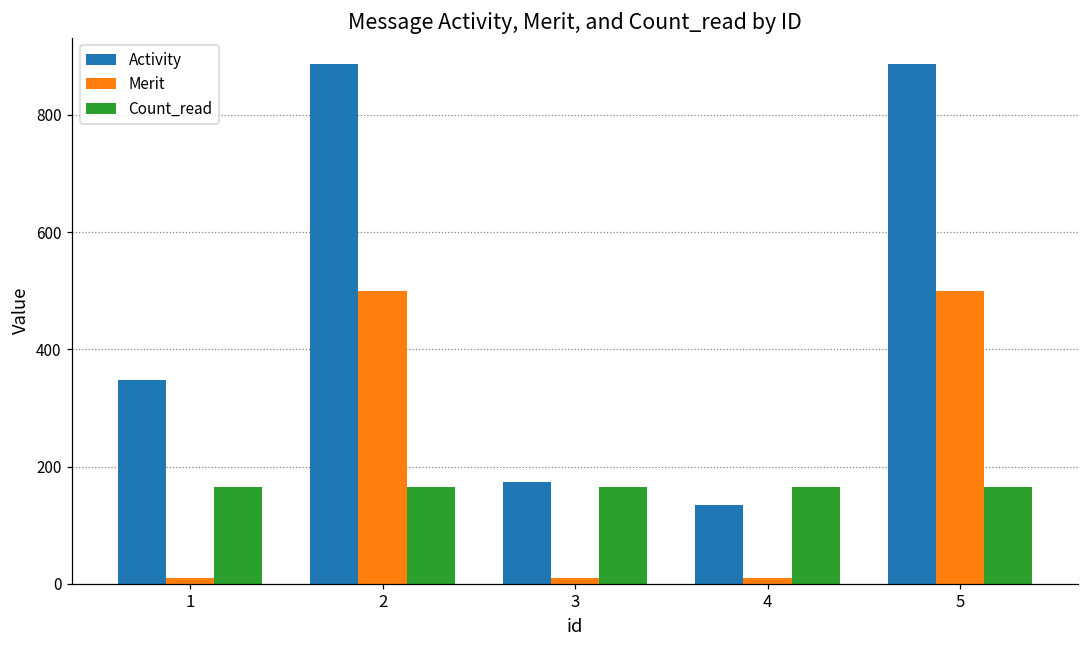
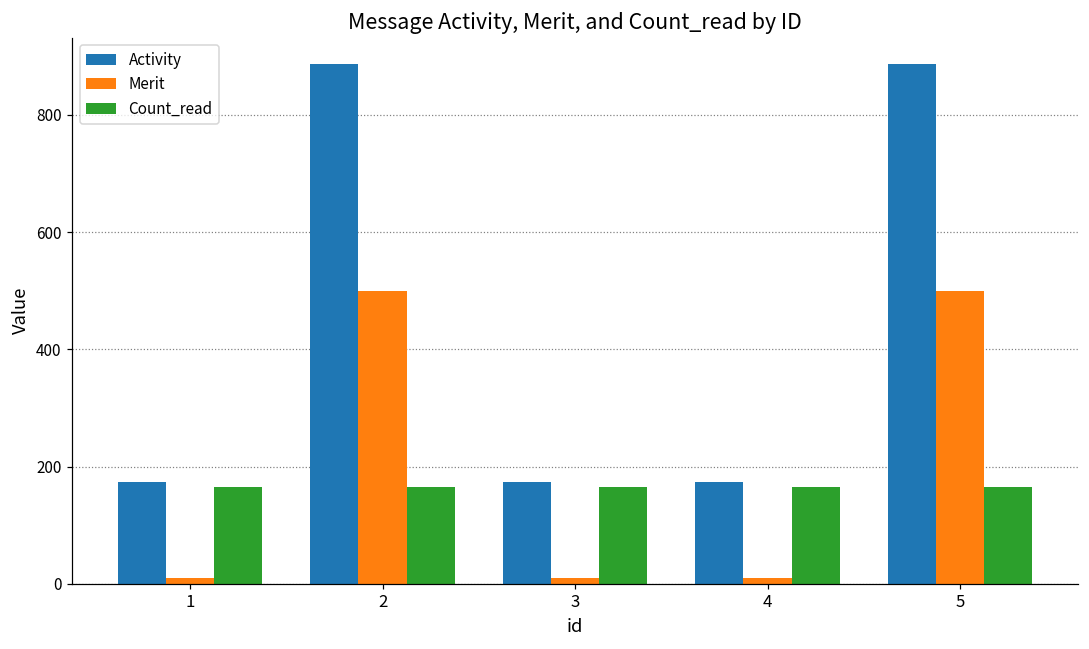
Activity, 1: 350 -> 170
Activity, 4: 130 -> 170
